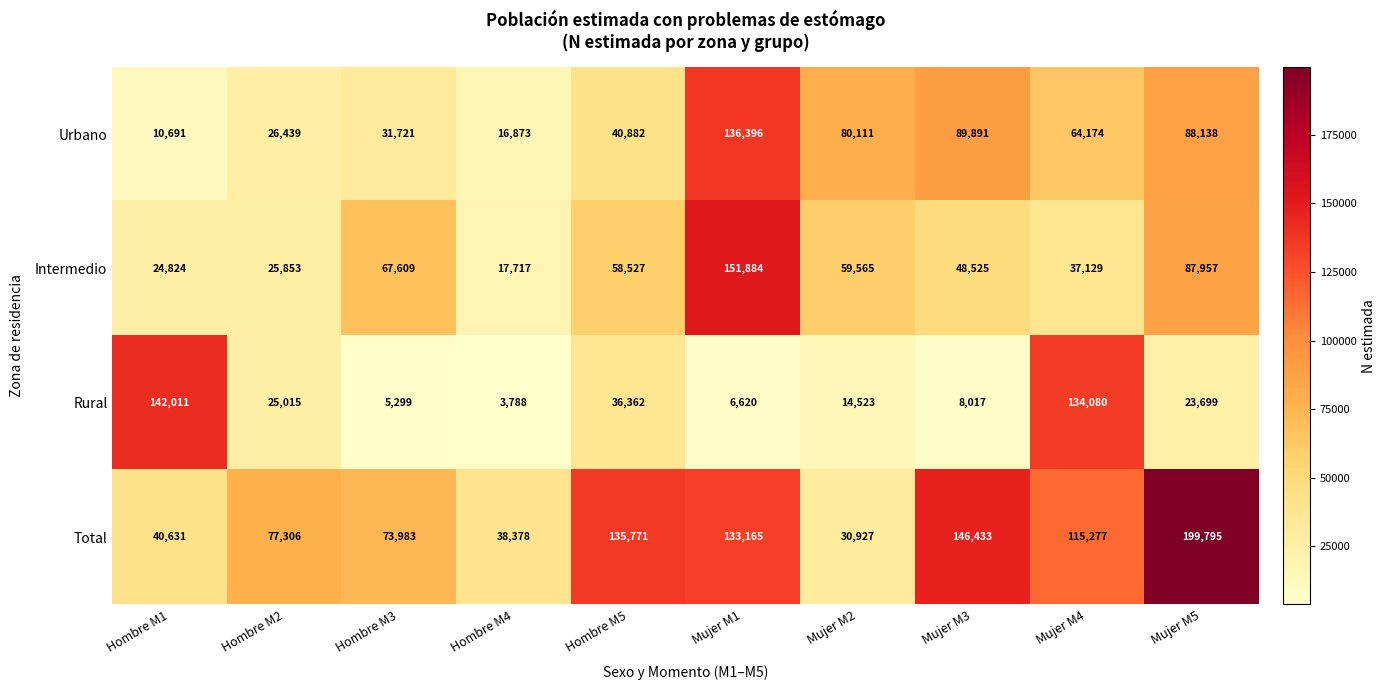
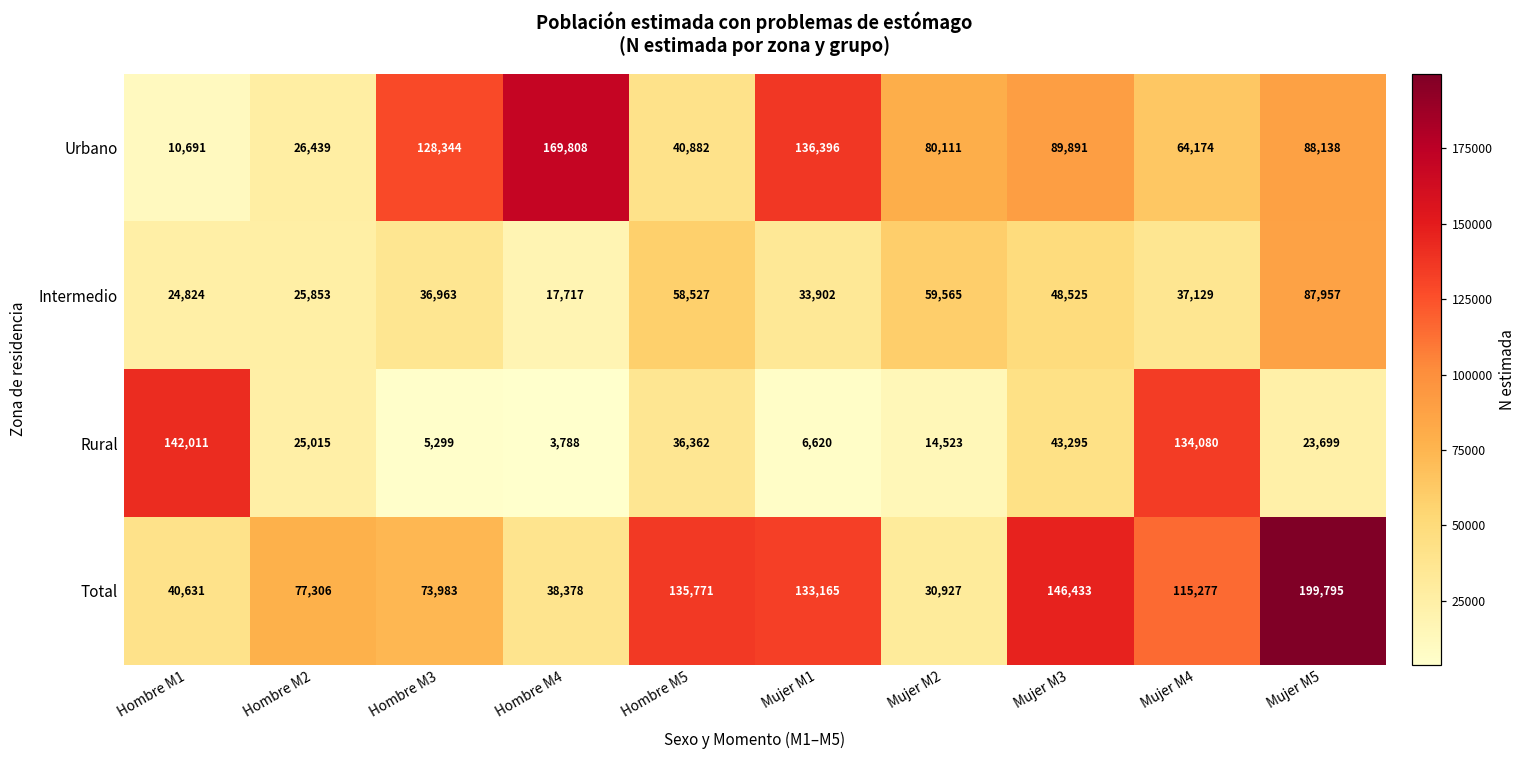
Urbano, Hombre M3: 31,721 -> 128,344
Urbano, Hombre M4: 16,873 -> 169,808
Intermedio, Hombre M3: 67,609 -> 36,963
Intermedio, Mujer M1: 151,884 -> 33,902
Rural, Mujer M3: 8,017 -> 43,295
